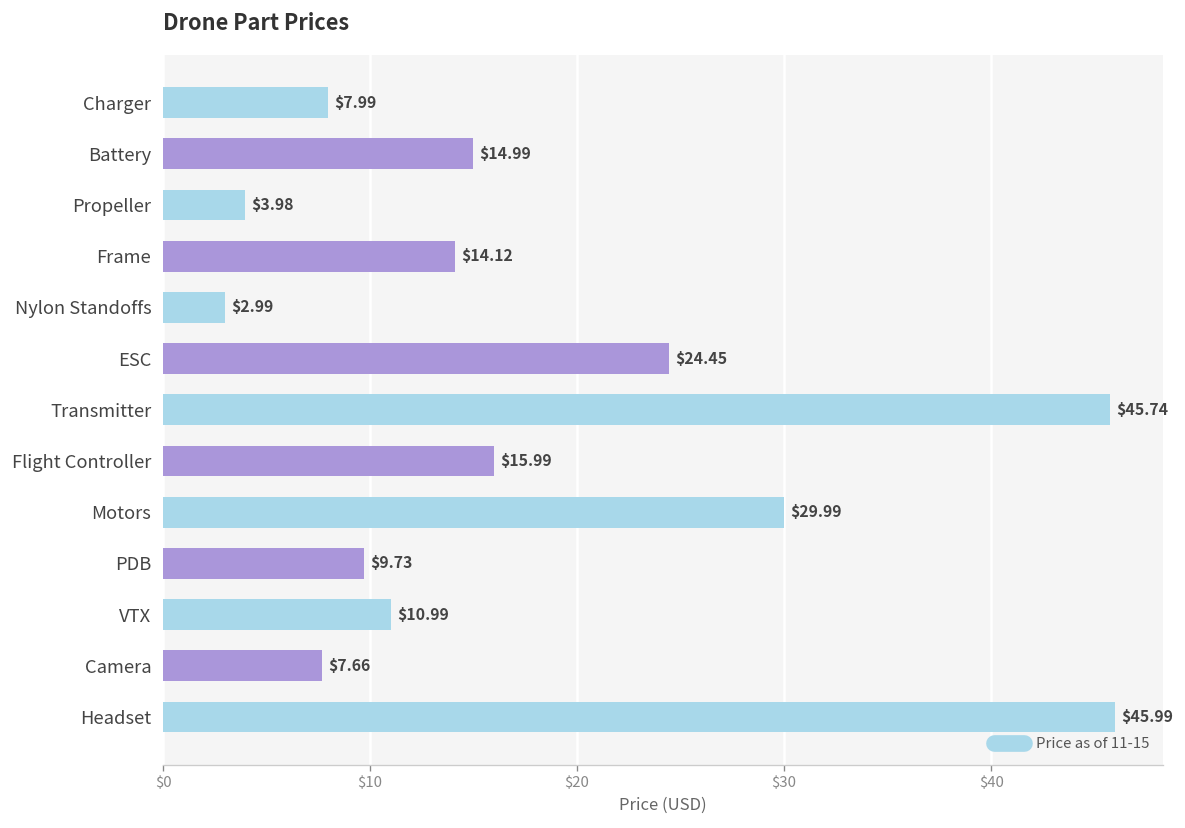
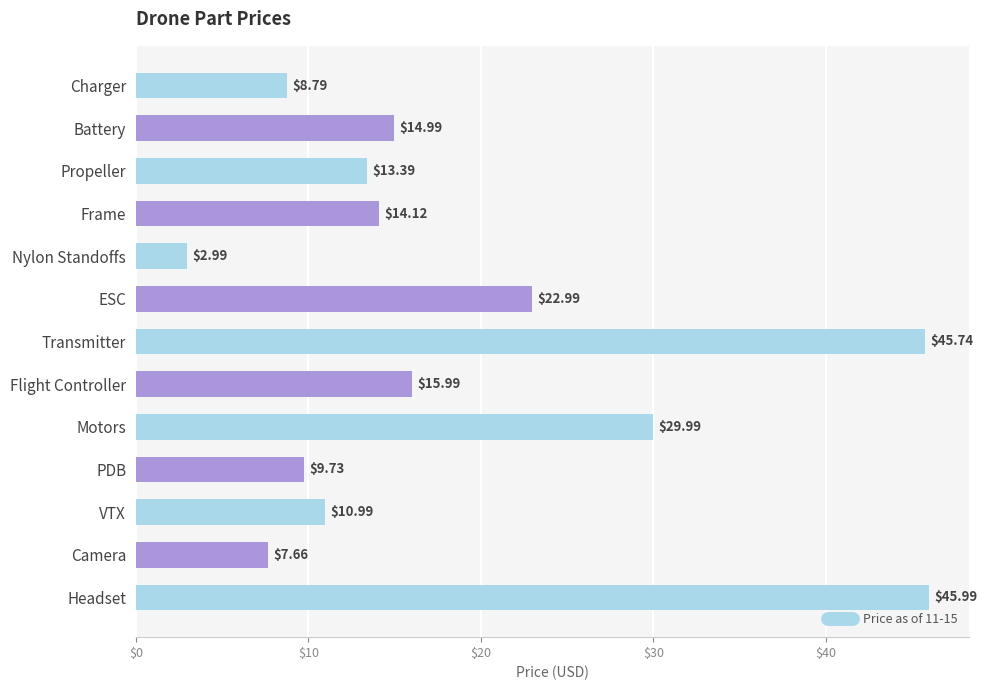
Charger: $7.99 -> $8.79
Propeller: $3.98 -> $13.39
ESC: $24.45 -> $22.99
